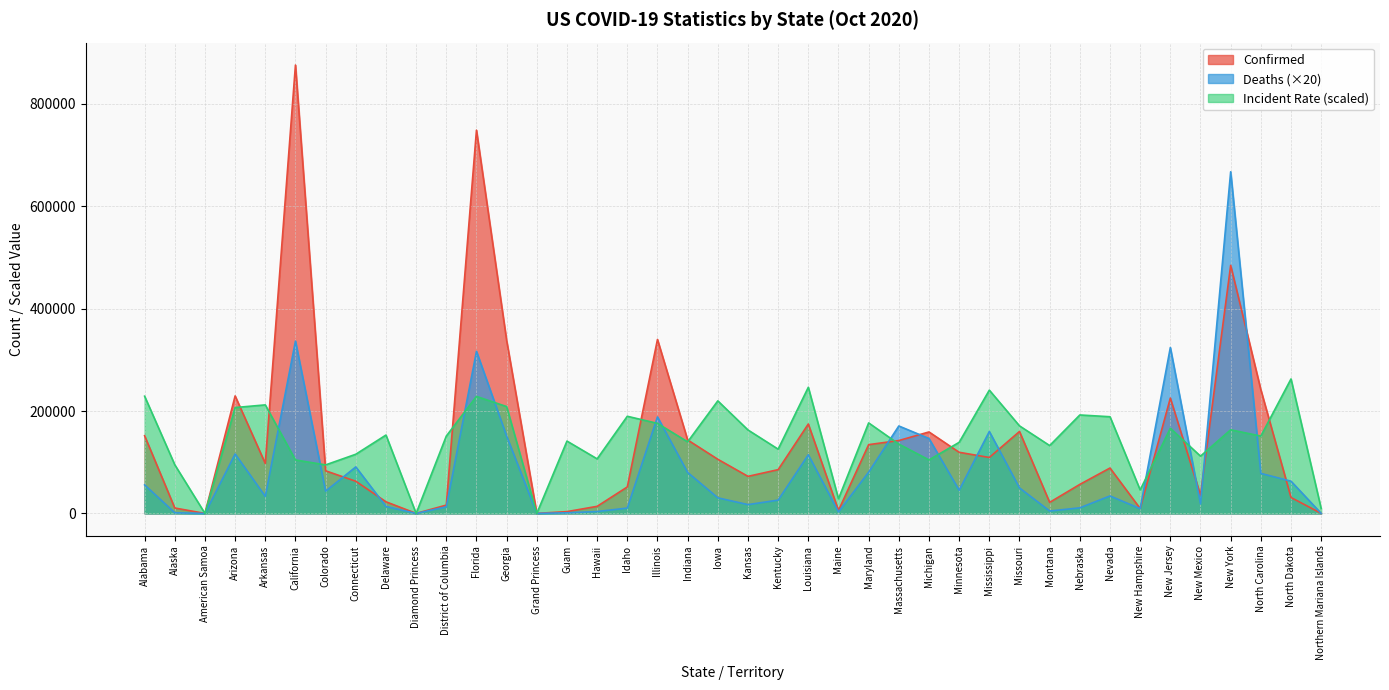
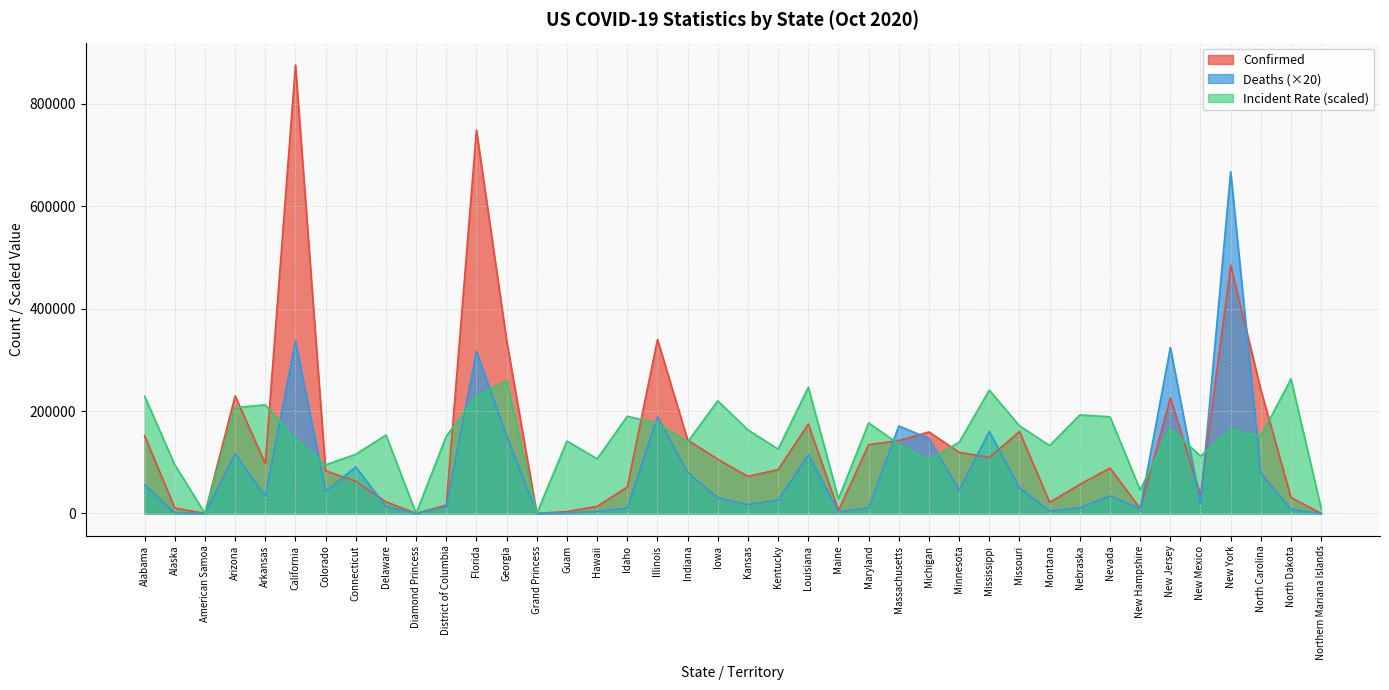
Incident Rate (scaled), California: 100000 -> 150000
Incident Rate (scaled), Georgia: 210000 -> 260000
Deaths (×20), Maryland: 80000 -> 10000
Deaths (×20), North Dakota: 60000 -> 10000
